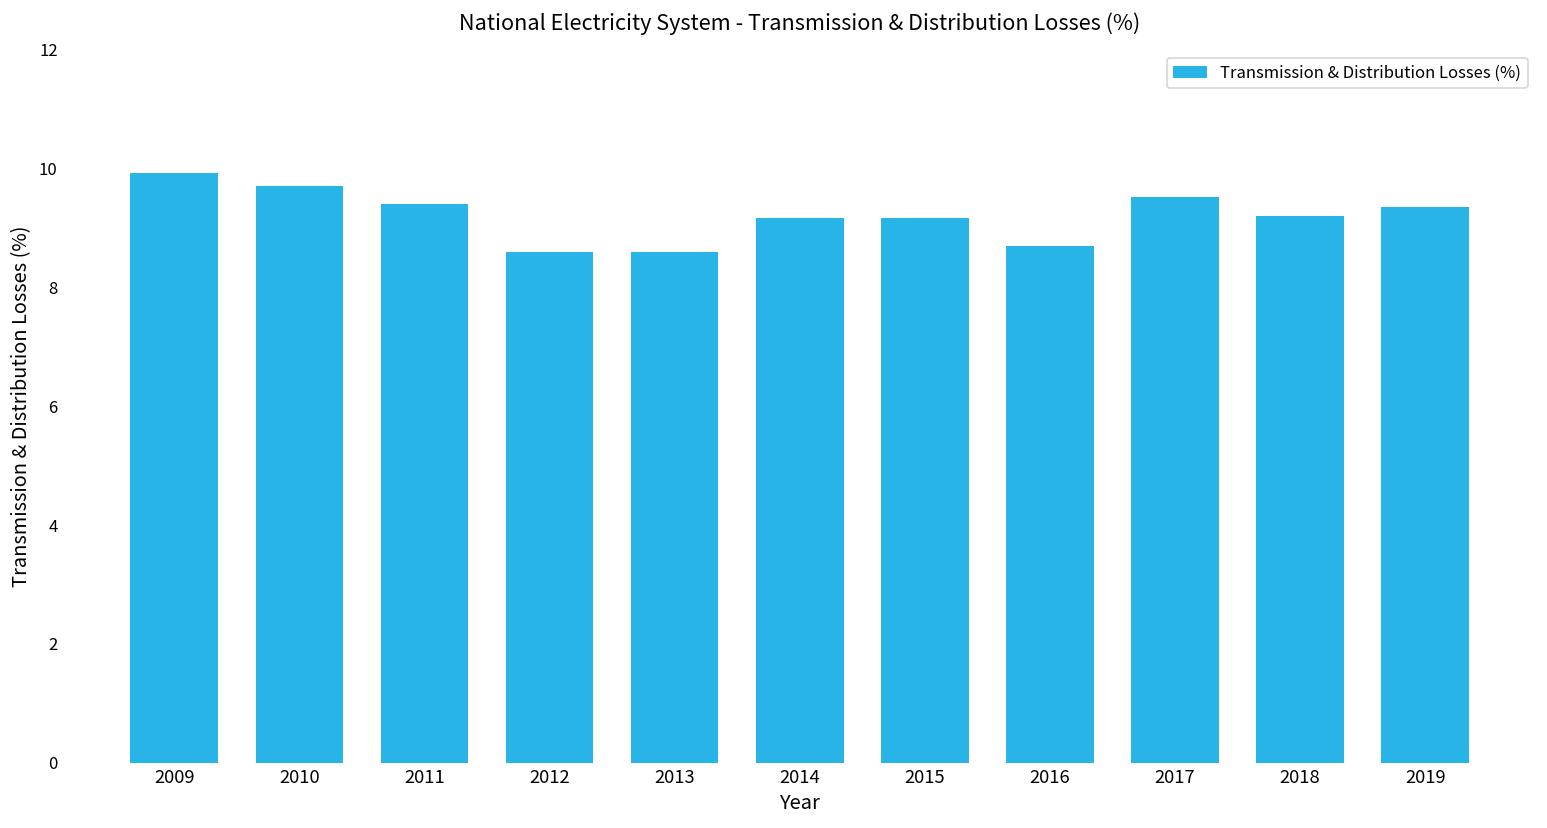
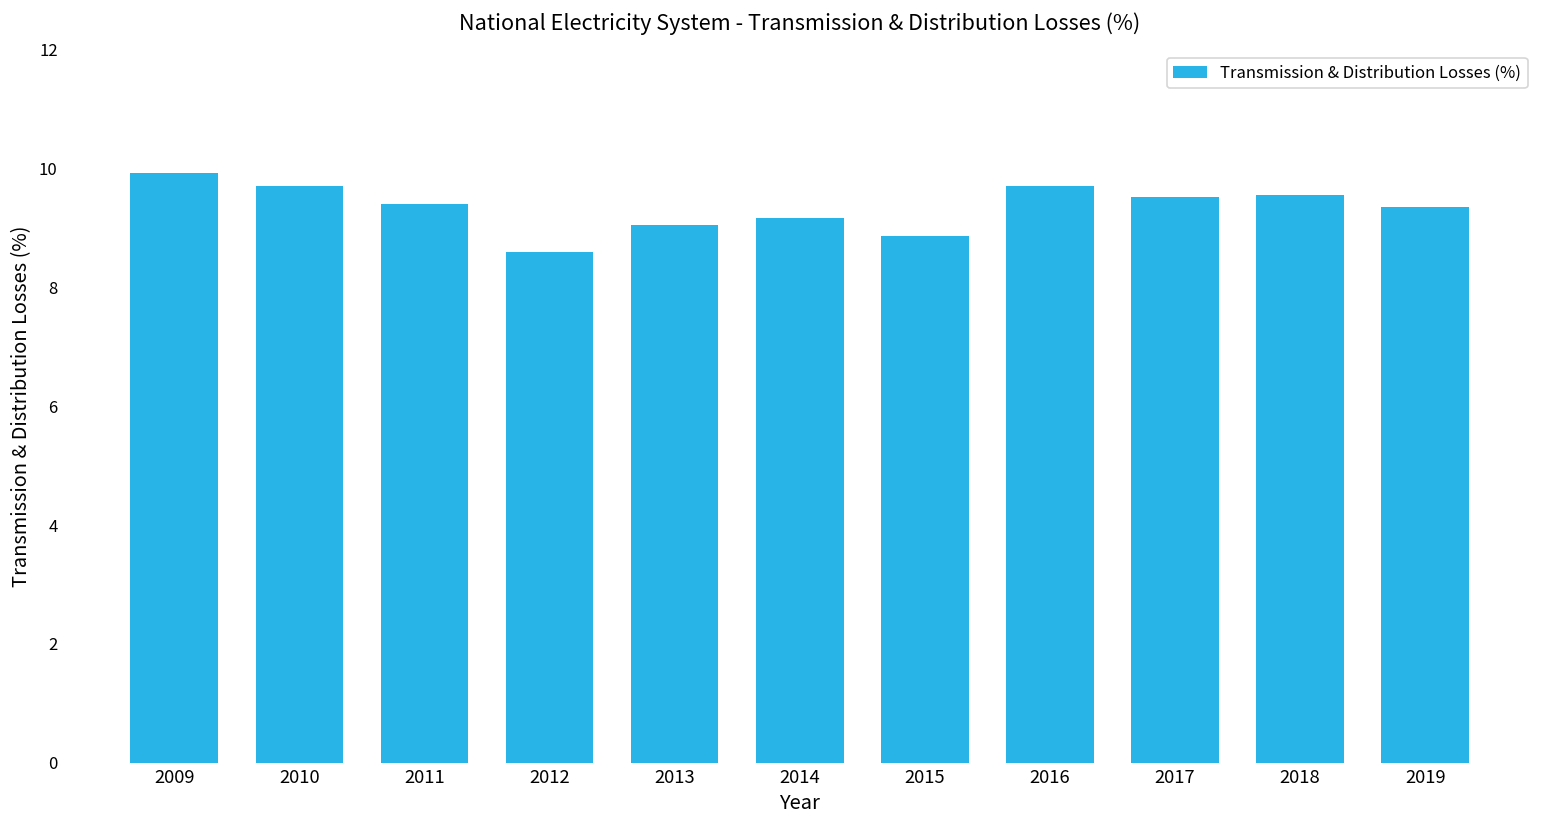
2013: 8.6 -> 9.1
2015: 9.2 -> 8.9
2016: 8.7 -> 9.7
2018: 9.2 -> 9.6
